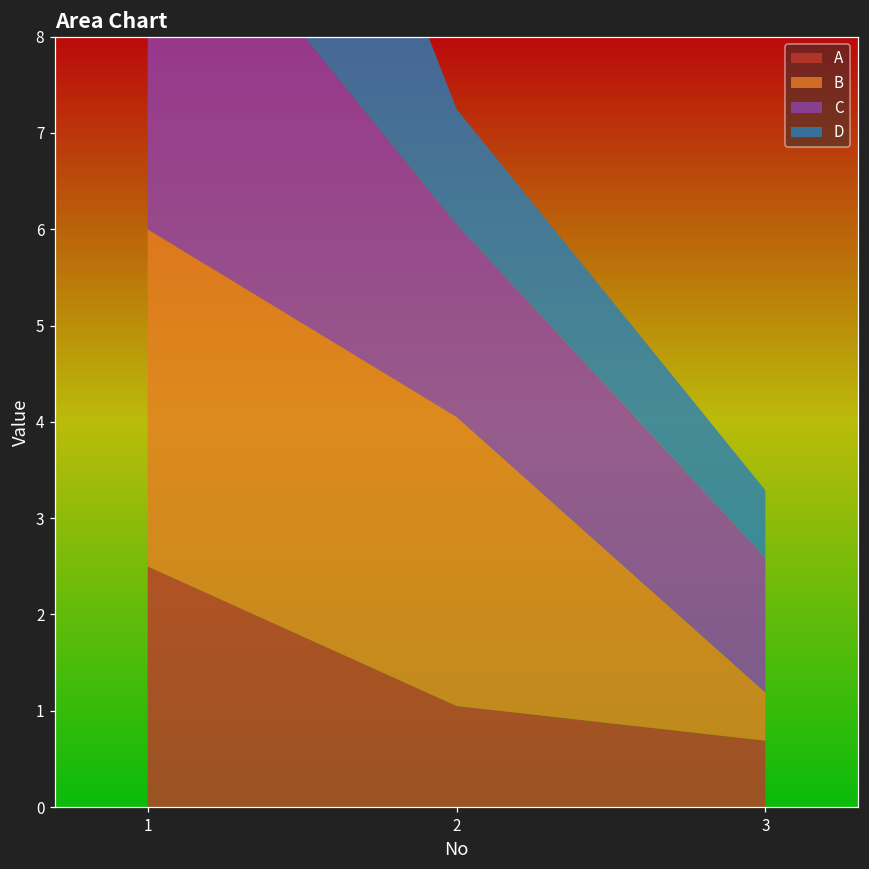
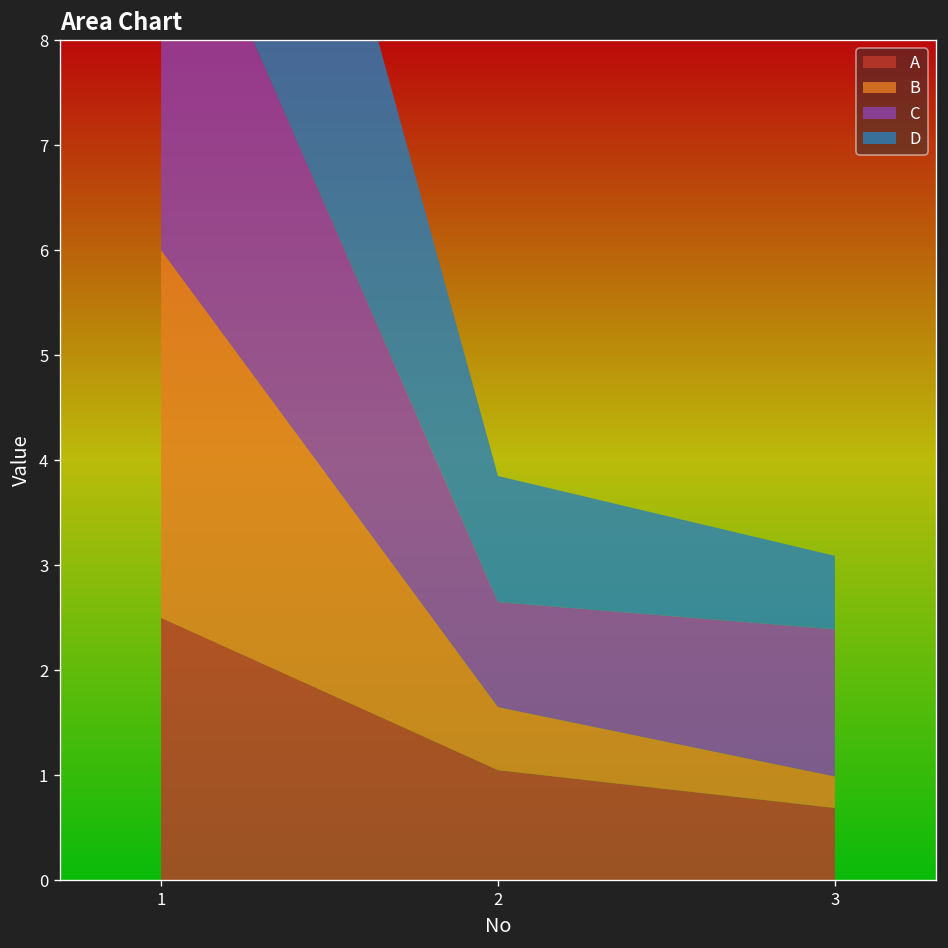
B, 2: 3.0 -> 0.6
C, 2: 2 -> 1
B, 3: 0.5 -> 0.3
